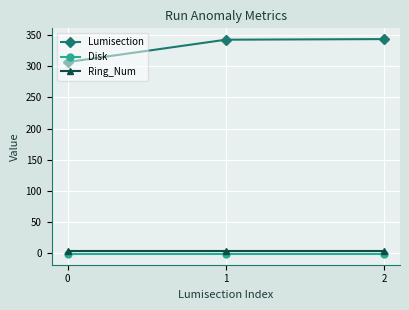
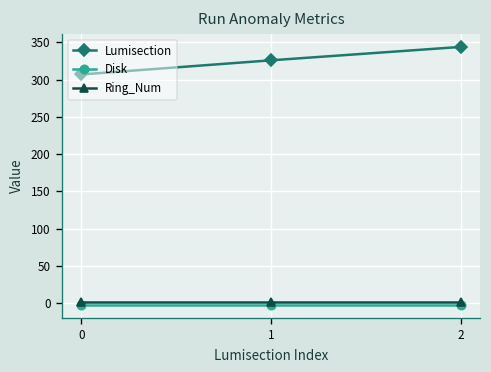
Lumisection, 1: 340 -> 330
